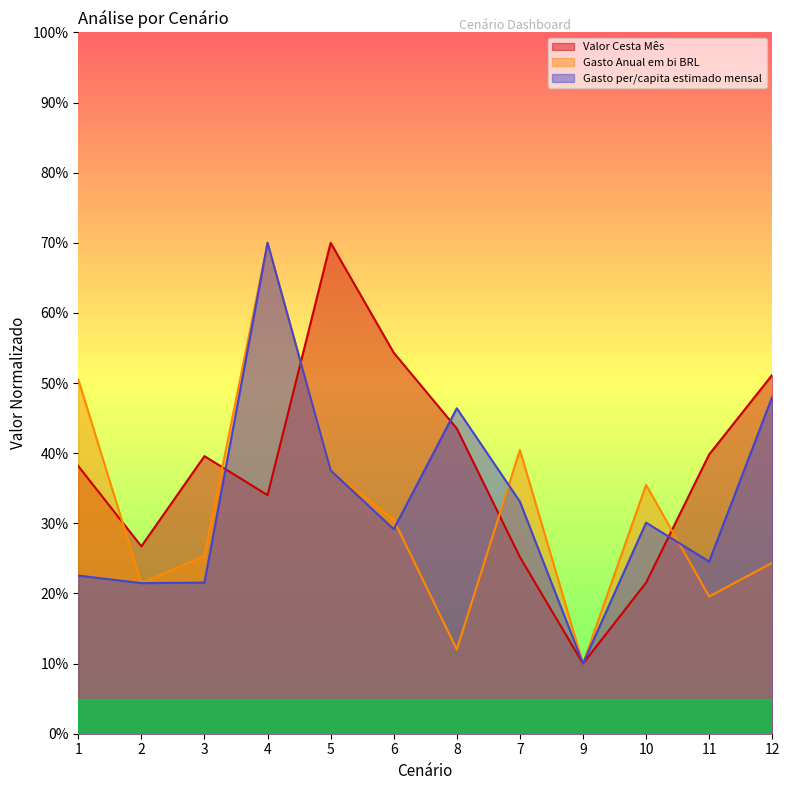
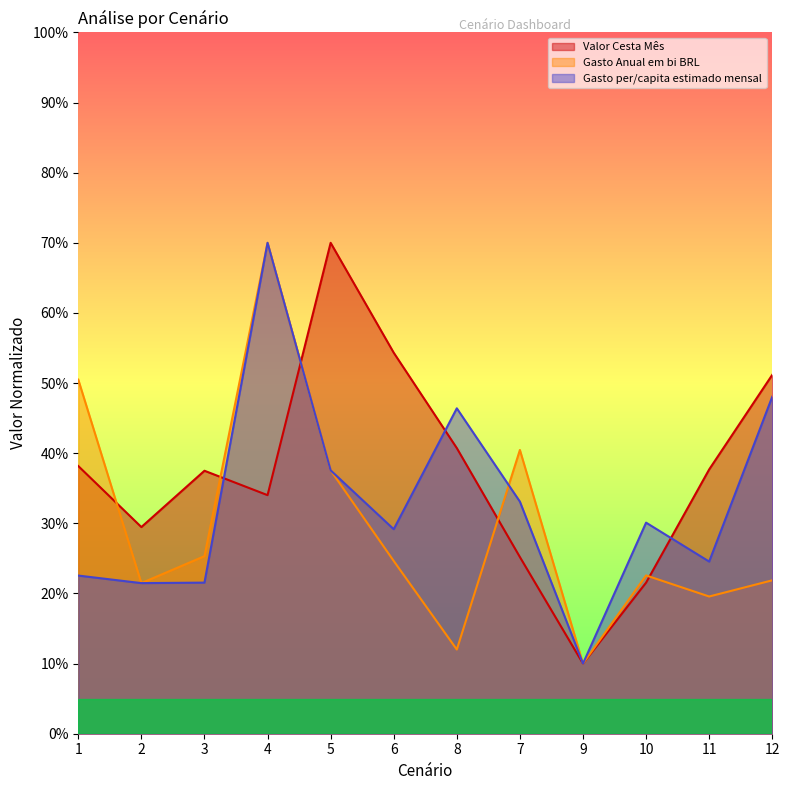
Valor Cesta Mês, 2: 27% -> 29%
Valor Cesta Mês, 3: 40% -> 37%
Gasto Anual em bi BRL, 6: 31% -> 25%
Valor Cesta Mês, 8: 44% -> 41%
Gasto Anual em bi BRL, 10: 35% -> 23%
Valor Cesta Mês, 11: 40% -> 38%
Gasto Anual em bi BRL, 12: 24% -> 22%
